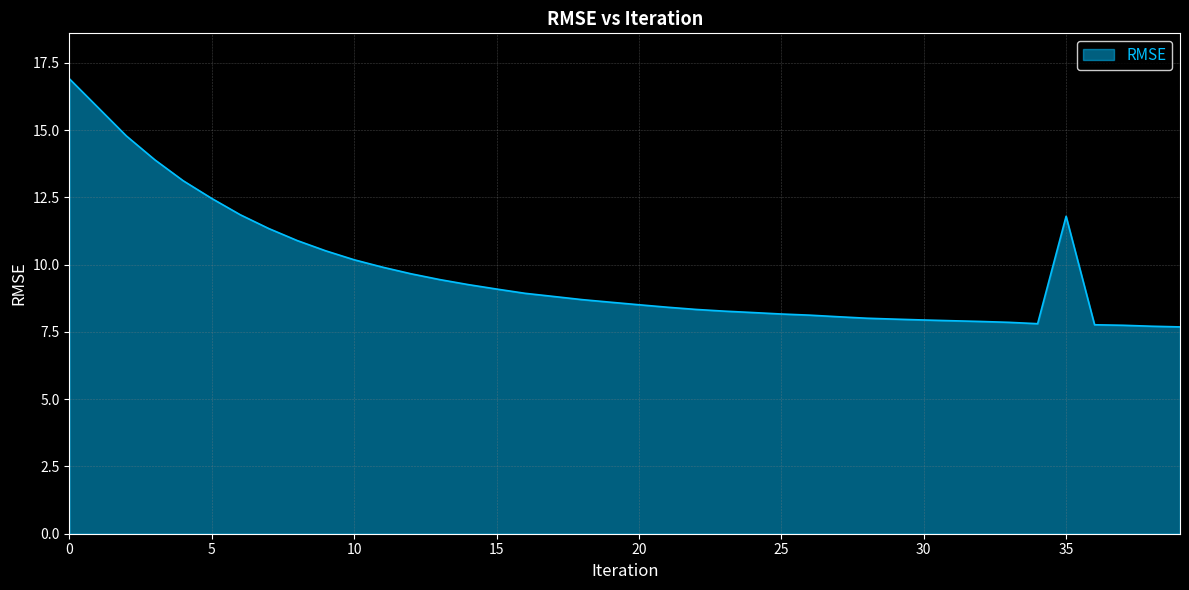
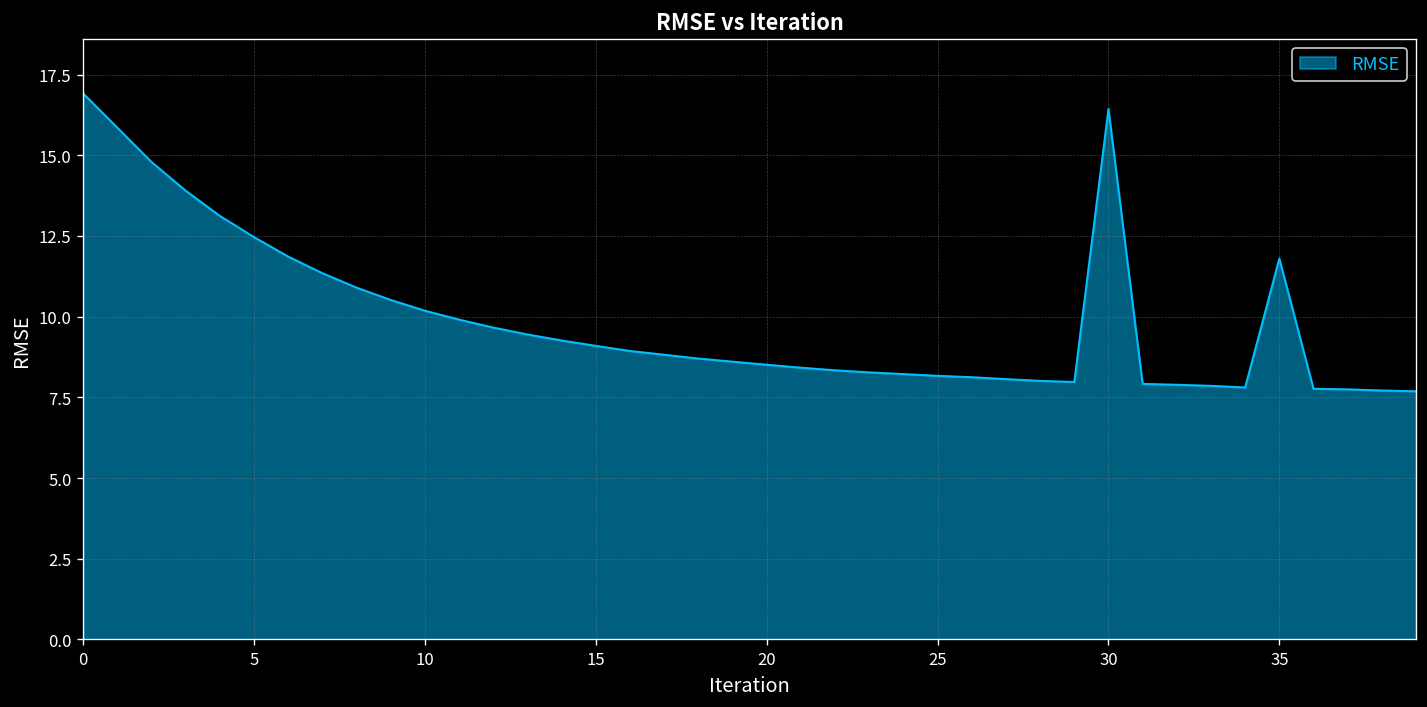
30: 7.9 -> 16.4
